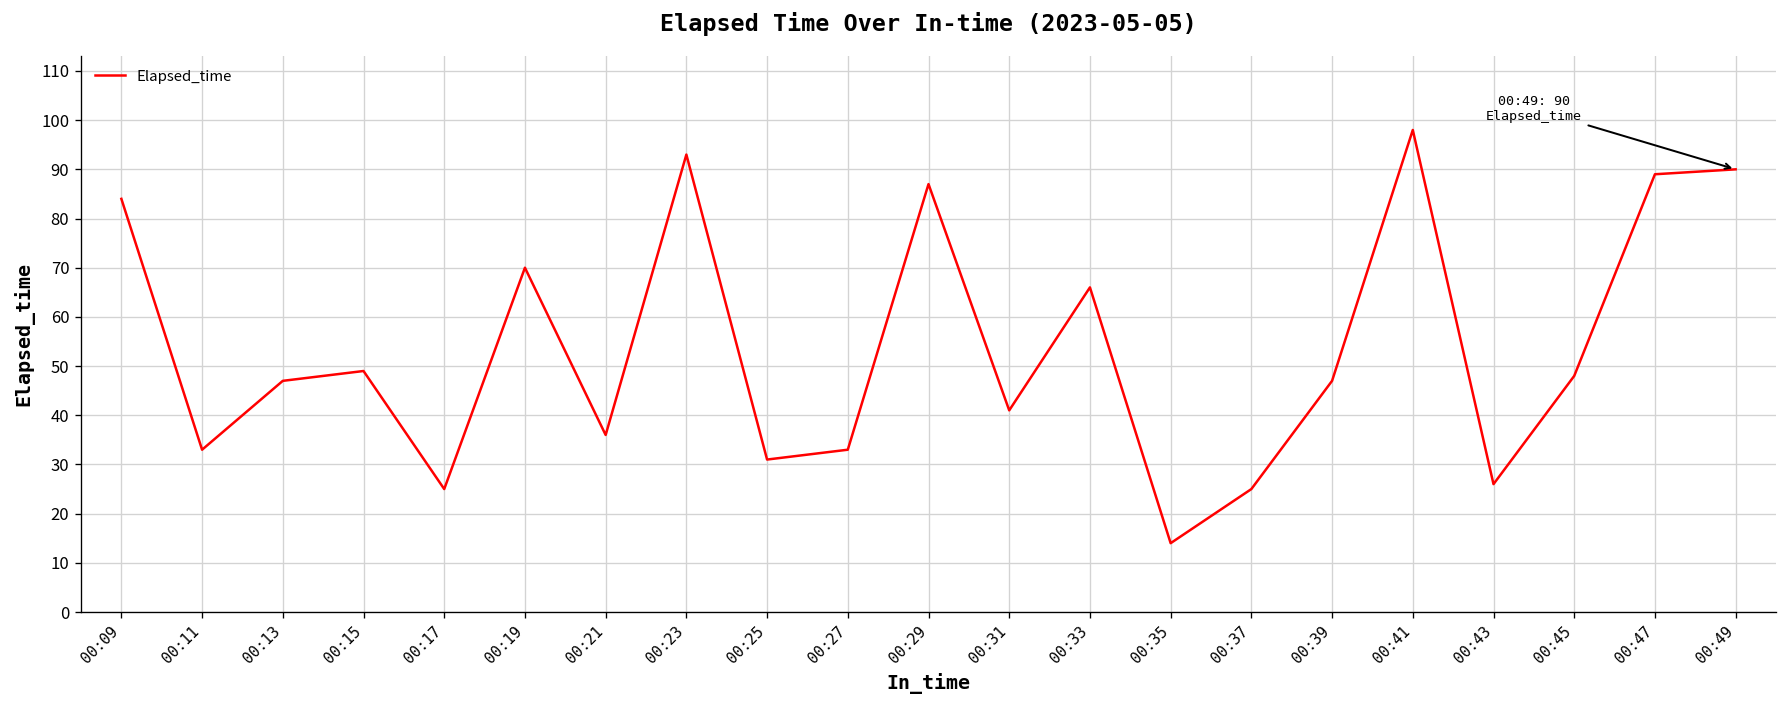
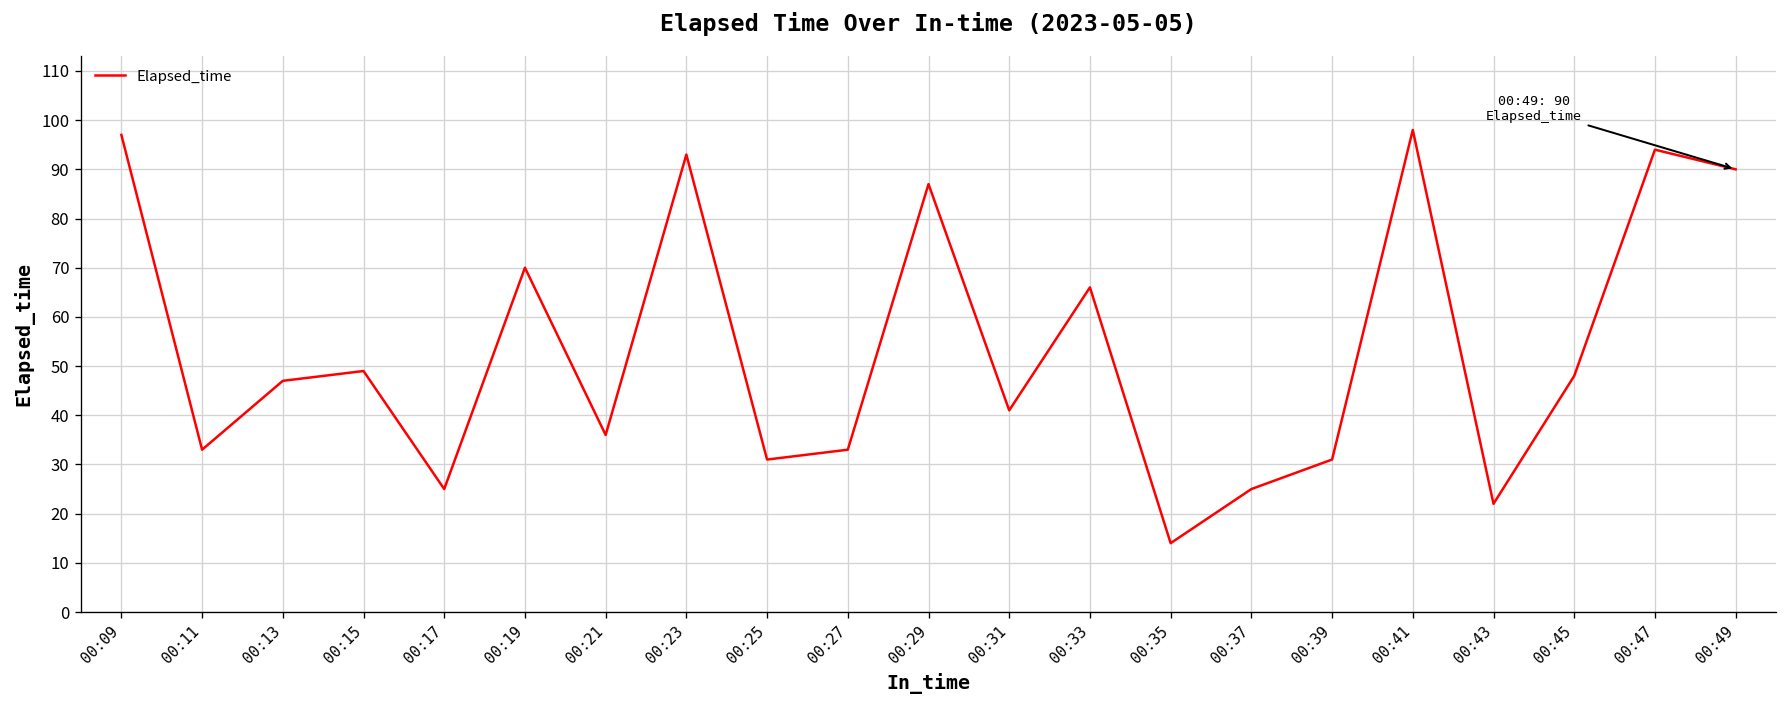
00:09: 84 -> 97
00:39: 47 -> 31
00:43: 26 -> 22
00:47: 89 -> 94
